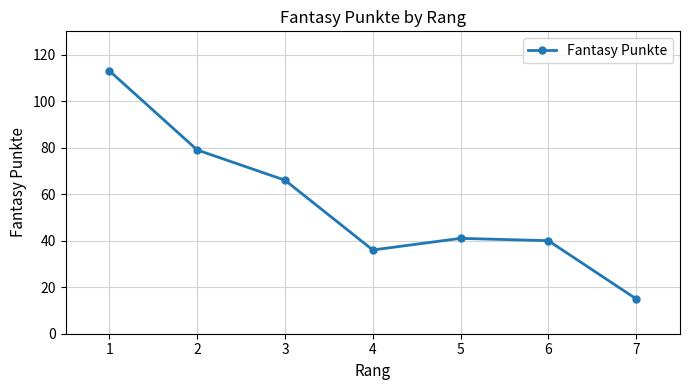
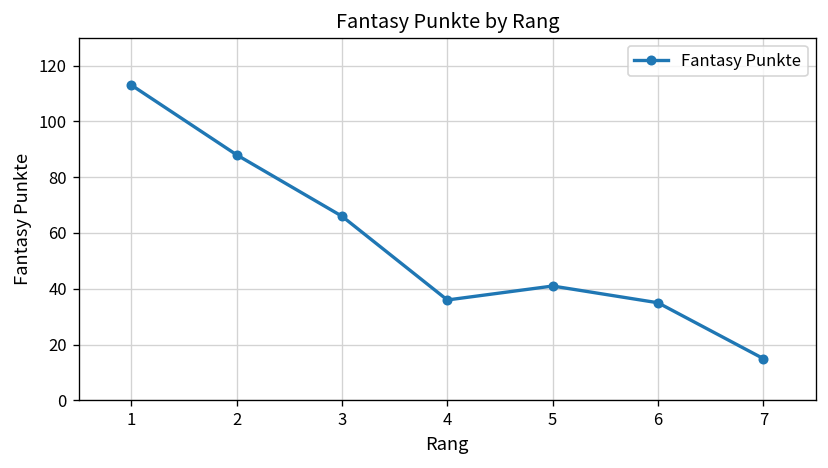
2: 79 -> 88
6: 40 -> 35
